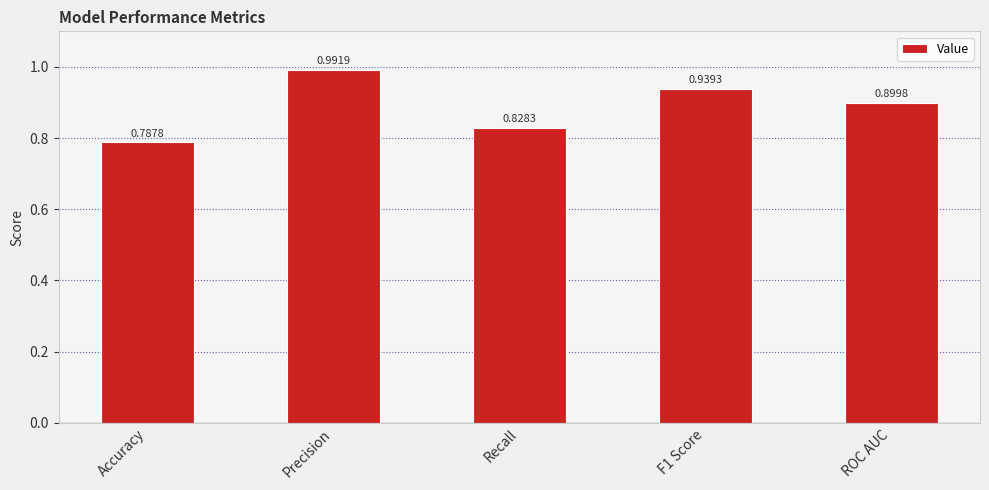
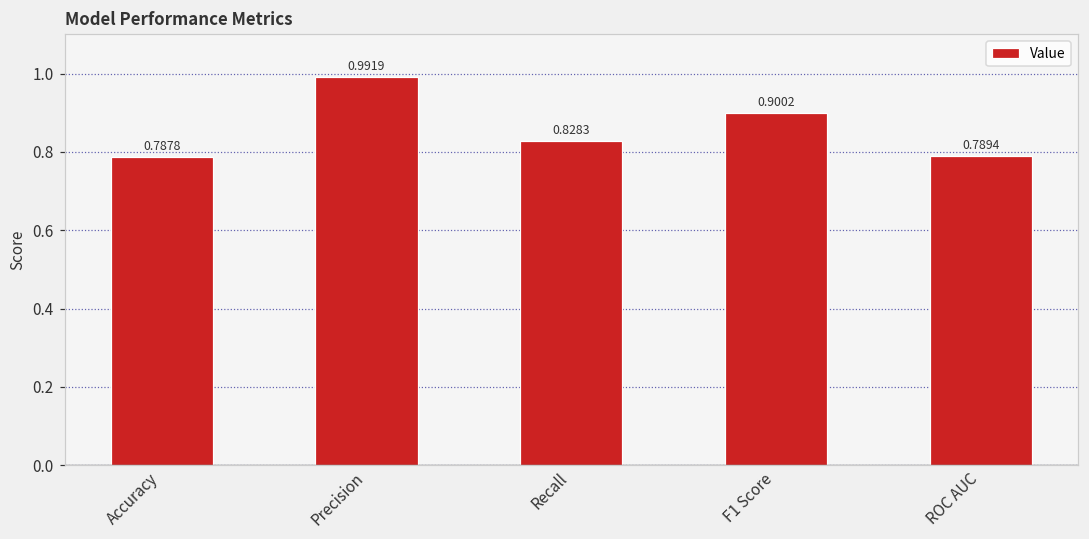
F1 Score: 0.9393 -> 0.9002
ROC AUC: 0.8998 -> 0.7894
